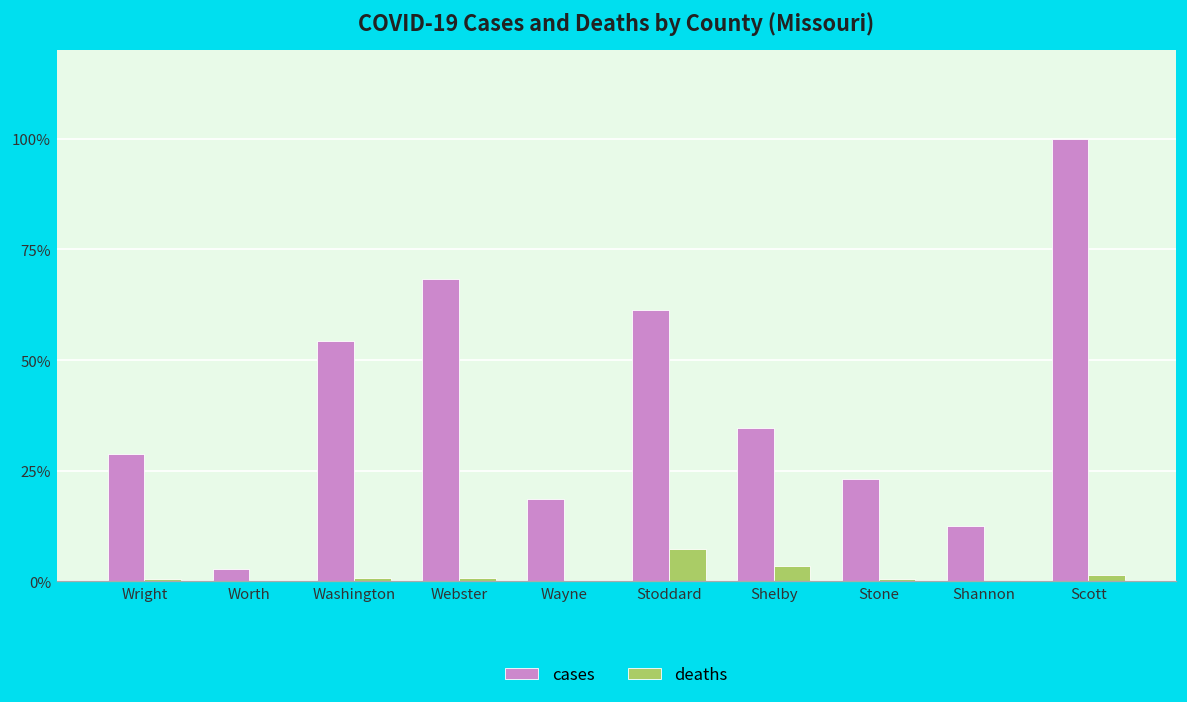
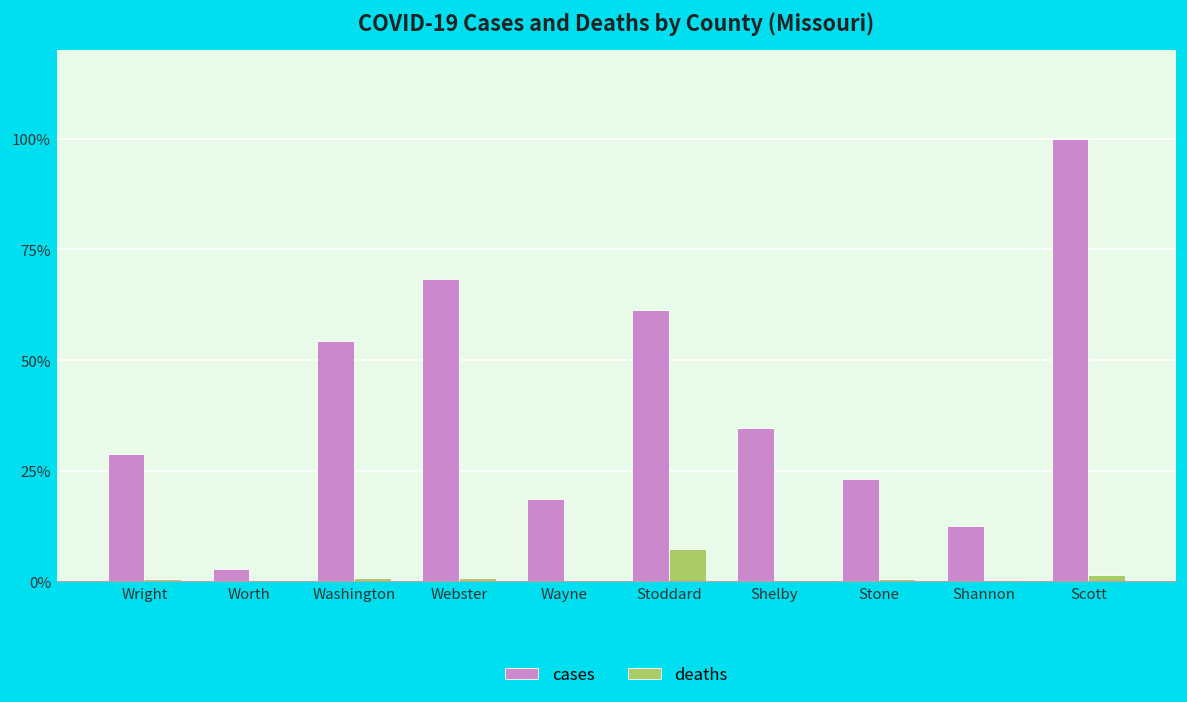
deaths, Shelby: 4% -> 0%
